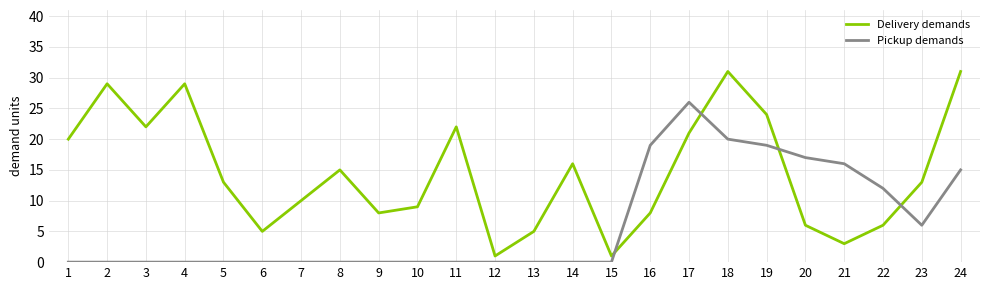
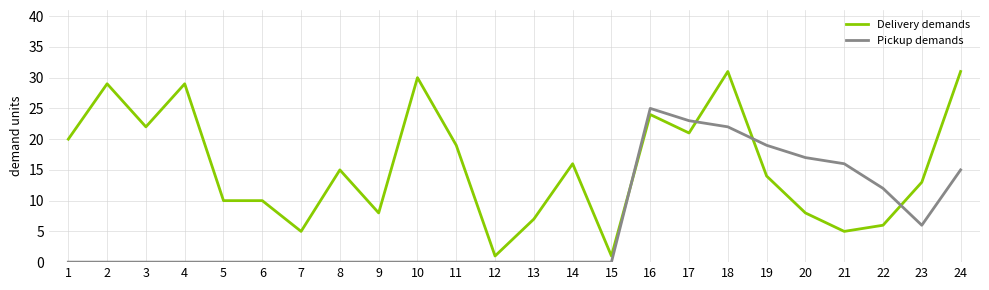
Delivery demands, 5: 13 -> 10
Delivery demands, 6: 5 -> 10
Delivery demands, 7: 10 -> 5
Delivery demands, 10: 9 -> 30
Delivery demands, 11: 22 -> 19
Delivery demands, 13: 5 -> 7
Delivery demands, 16: 8 -> 24
Pickup demands, 16: 19 -> 25
Pickup demands, 17: 26 -> 23
Pickup demands, 18: 20 -> 22
Delivery demands, 19: 24 -> 14
Delivery demands, 20: 6 -> 8
Delivery demands, 21: 3 -> 5
